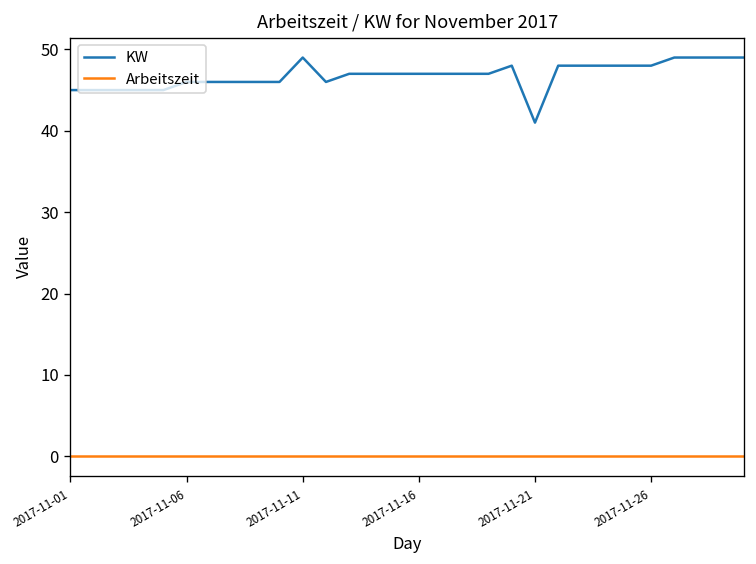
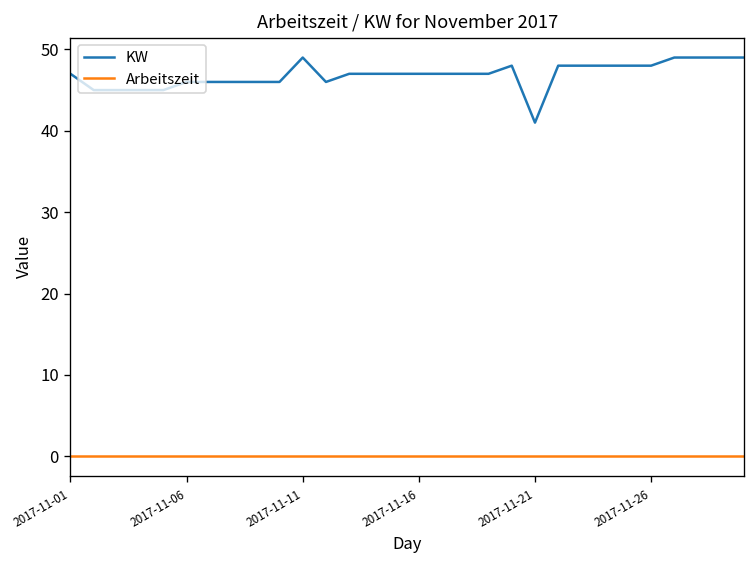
KW, 2017-11-01: 45 -> 47
